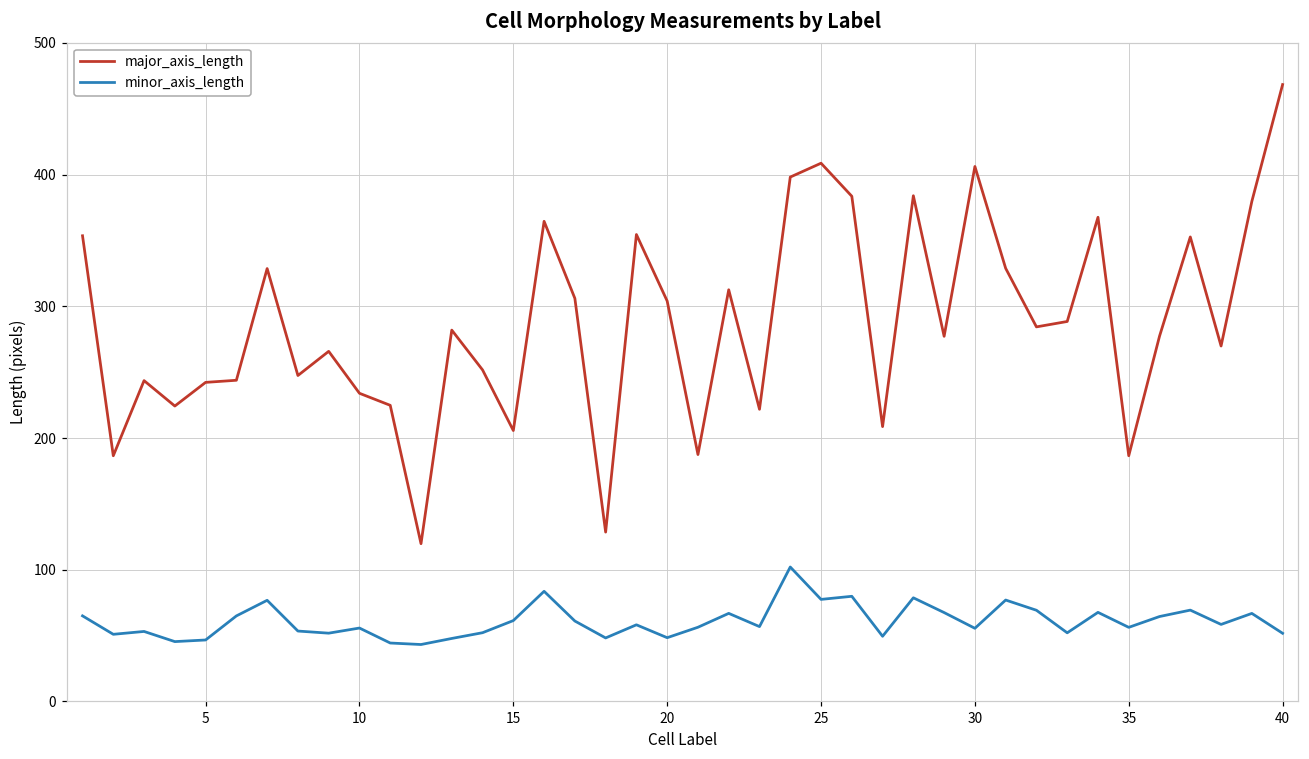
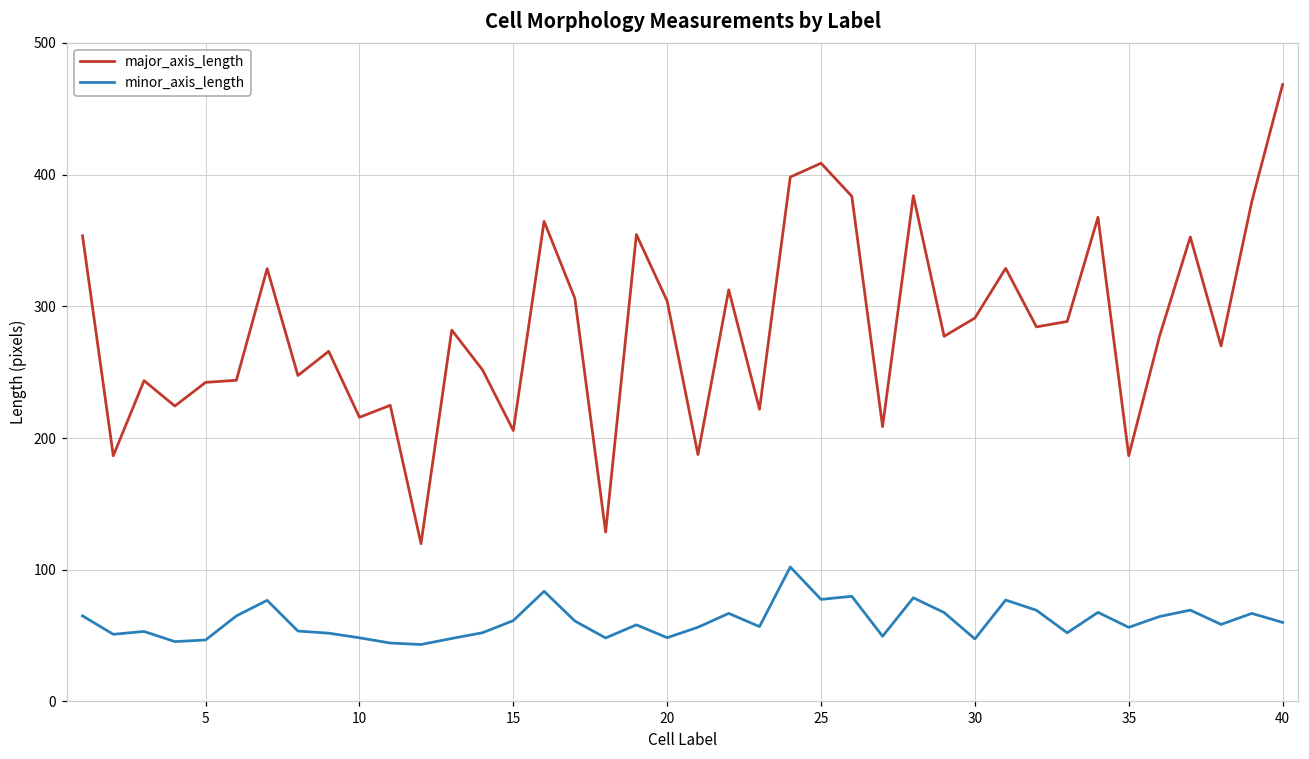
major_axis_length, 10: 234 -> 216
minor_axis_length, 10: 56 -> 48
major_axis_length, 30: 406 -> 291
minor_axis_length, 30: 56 -> 47
minor_axis_length, 40: 52 -> 60
